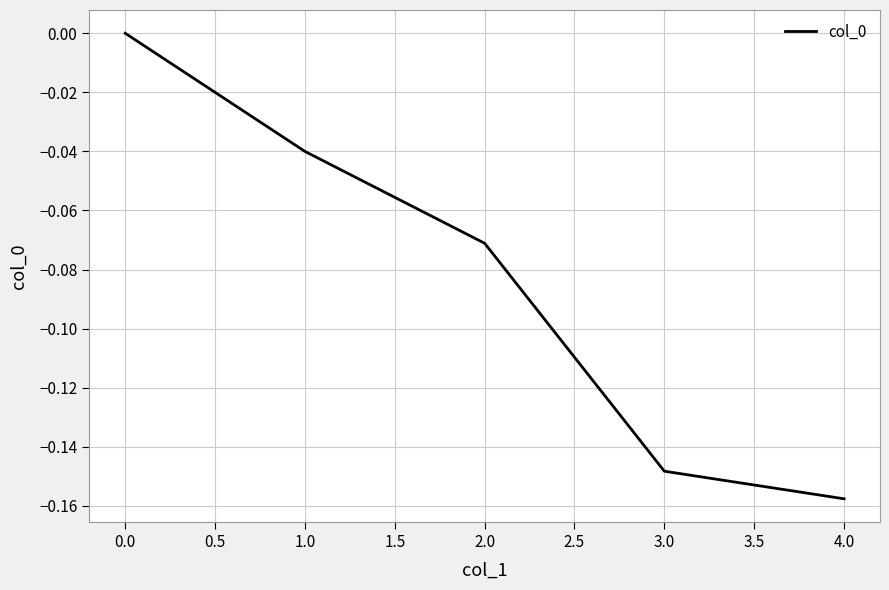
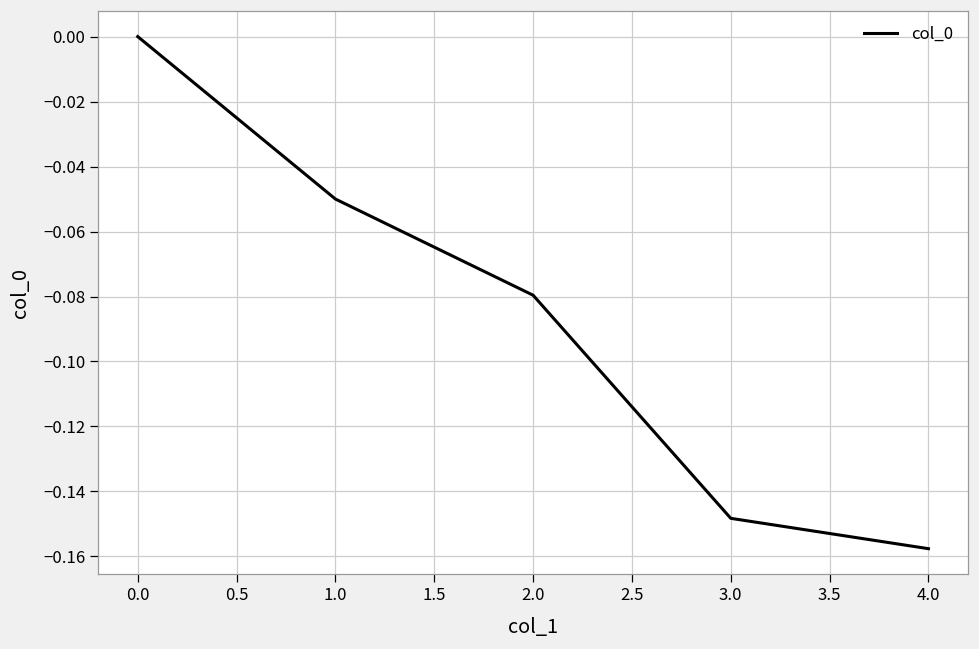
1.0: -0.04 -> -0.05
2.0: -0.071 -> -0.080
